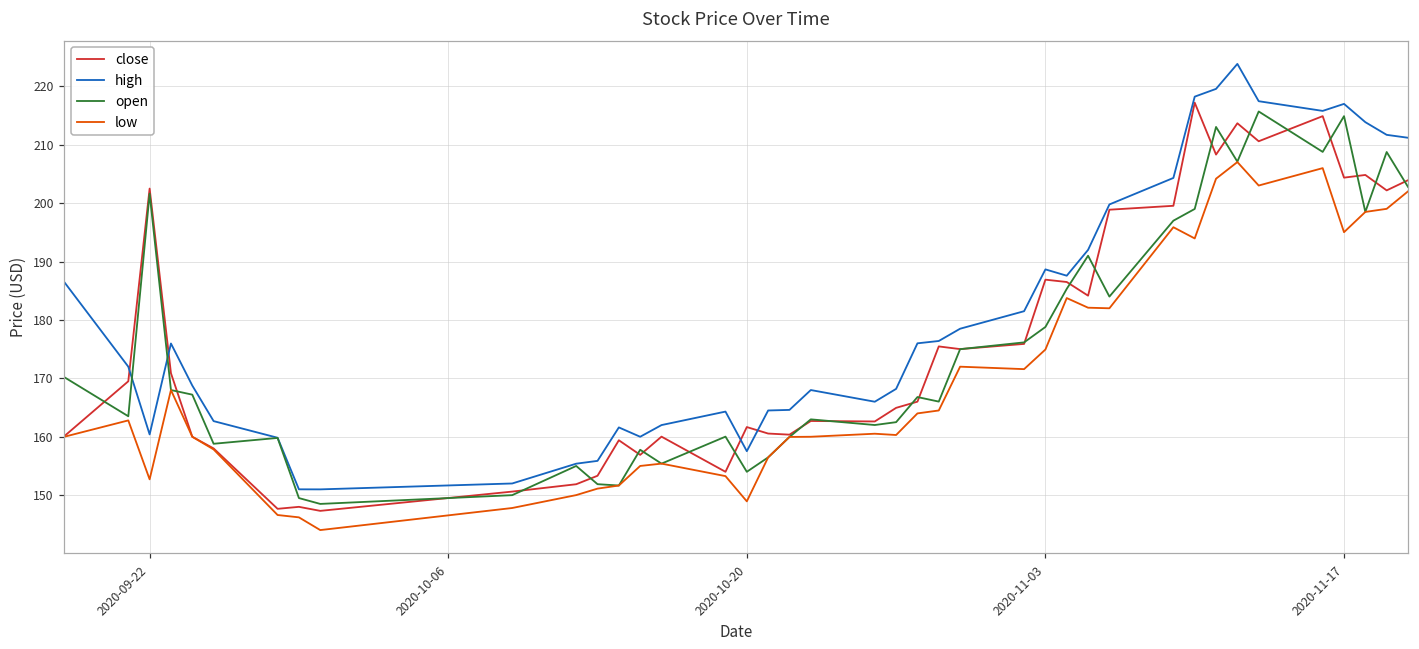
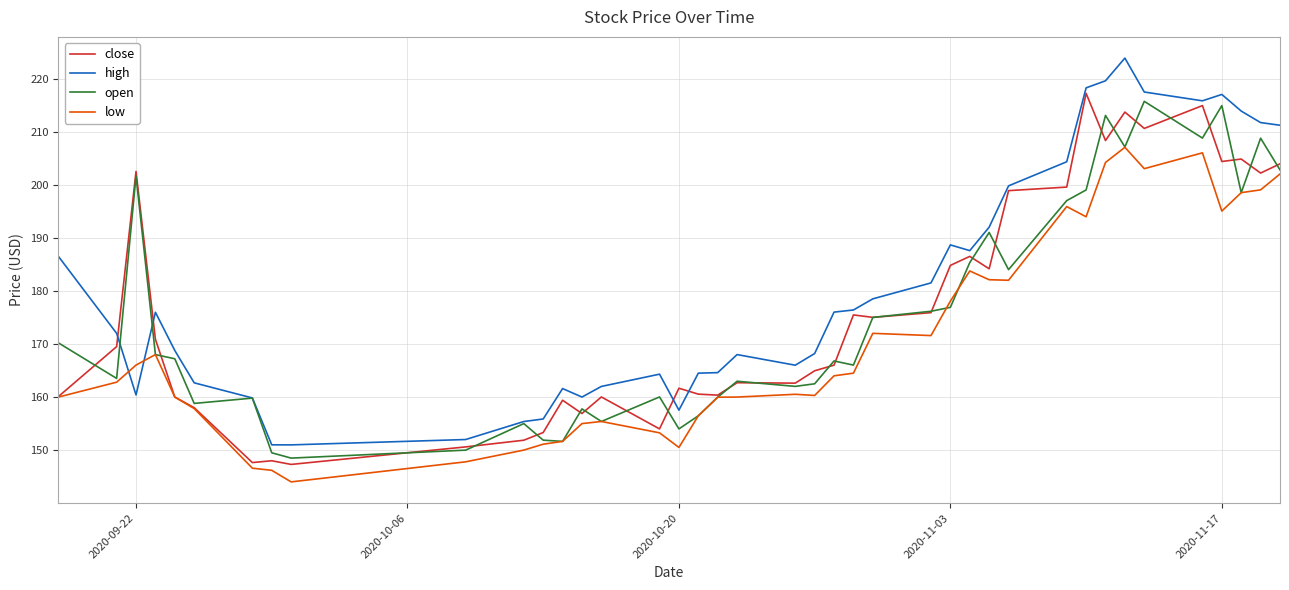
low, 2020-09-22: 153 -> 166
low, 2020-10-20: 149 -> 151
close, 2020-11-03: 187 -> 185
open, 2020-11-03: 179 -> 177
low, 2020-11-03: 175 -> 178
